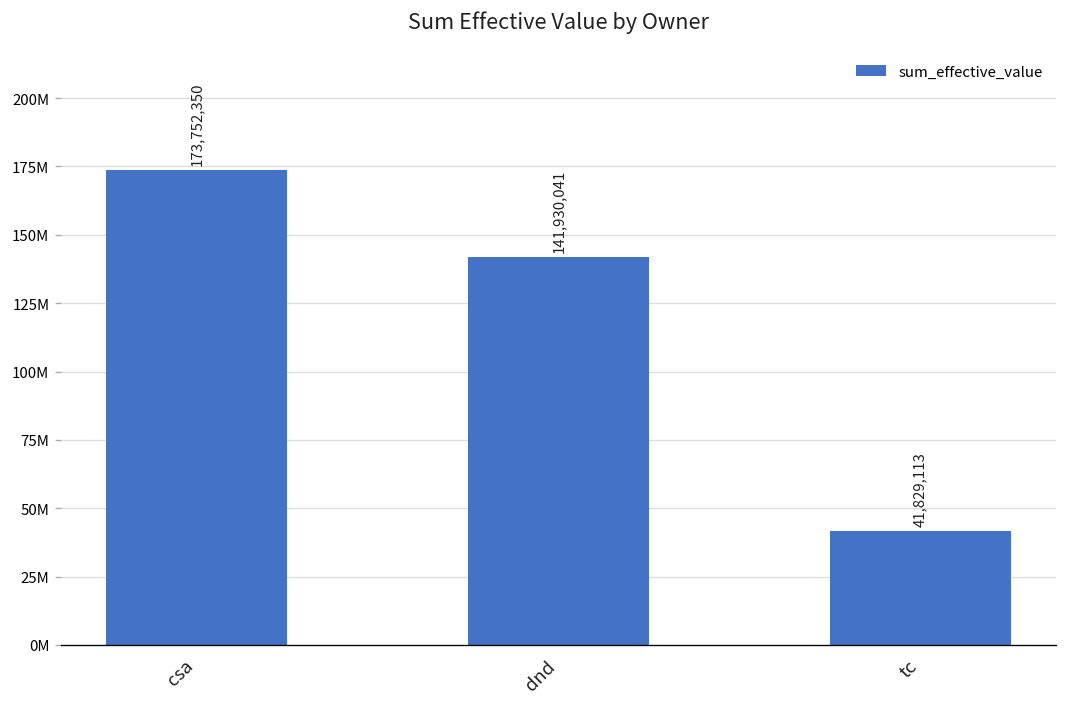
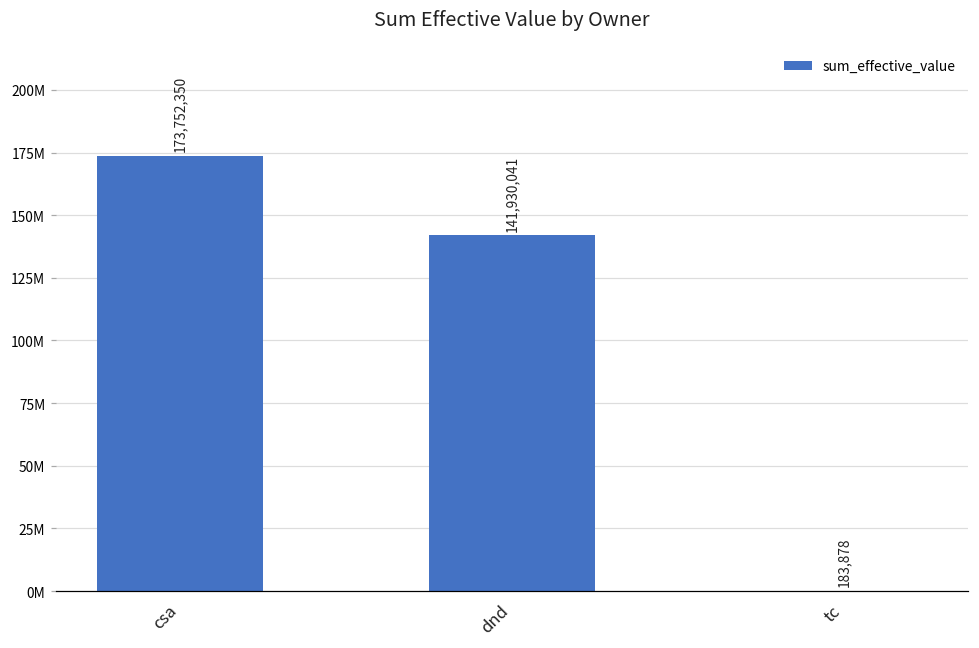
tc: 41,829,113 -> 183,878
